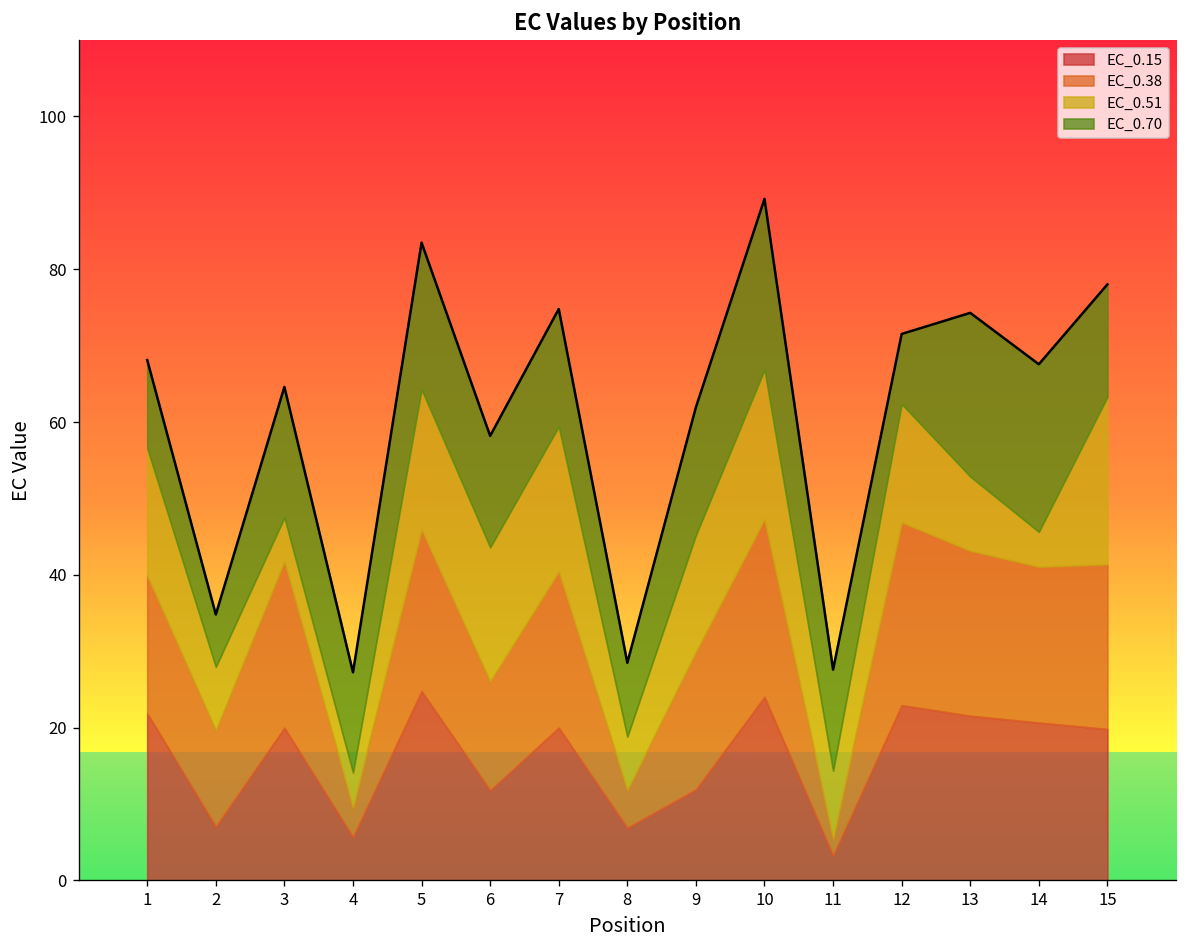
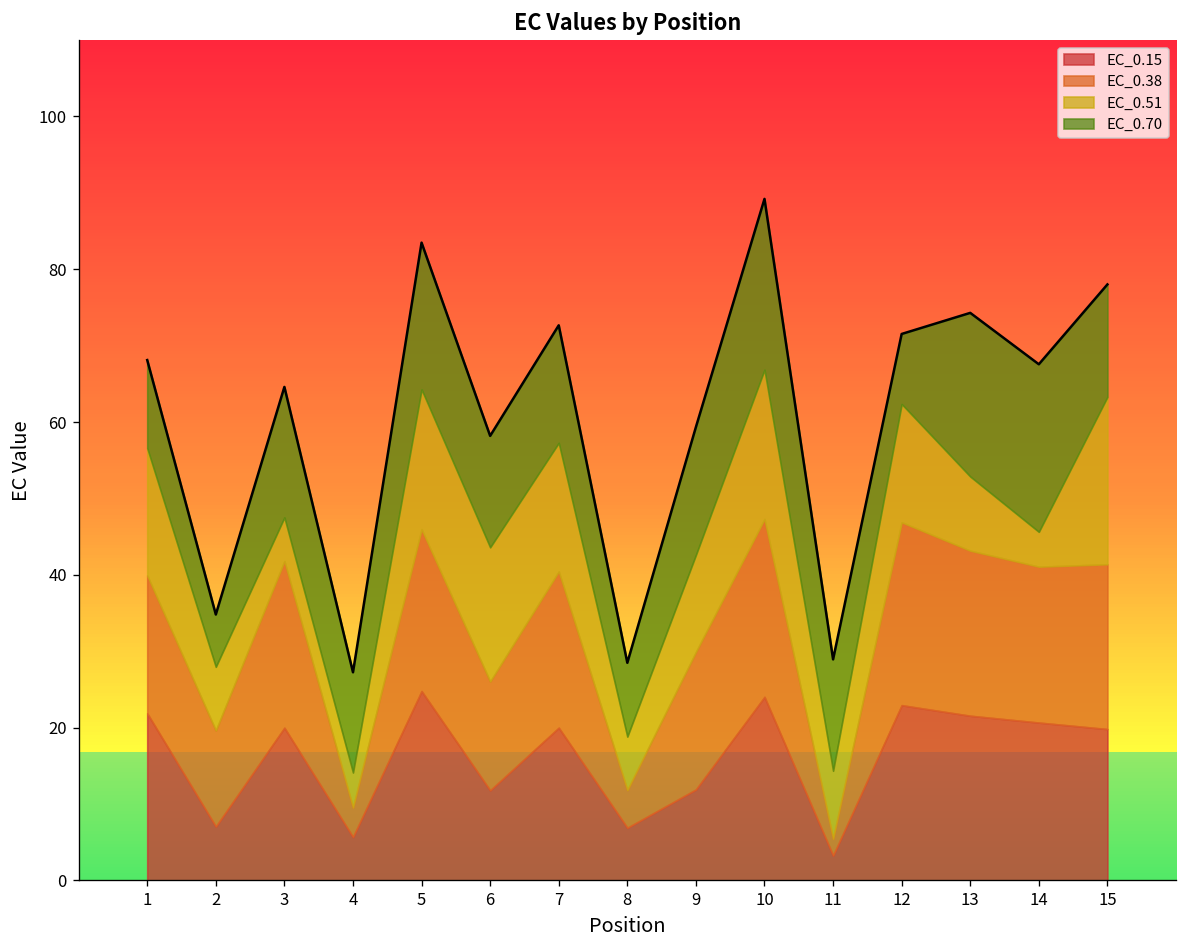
EC_0.51, 7: 19 -> 17
EC_0.51, 9: 15 -> 13
EC_0.70, 11: 13 -> 15
